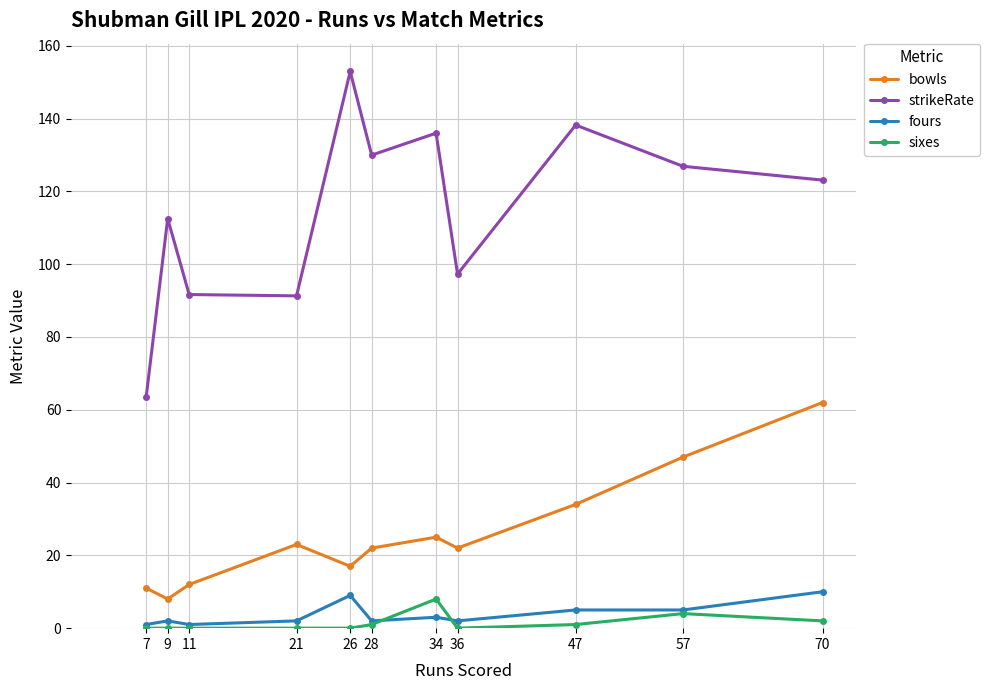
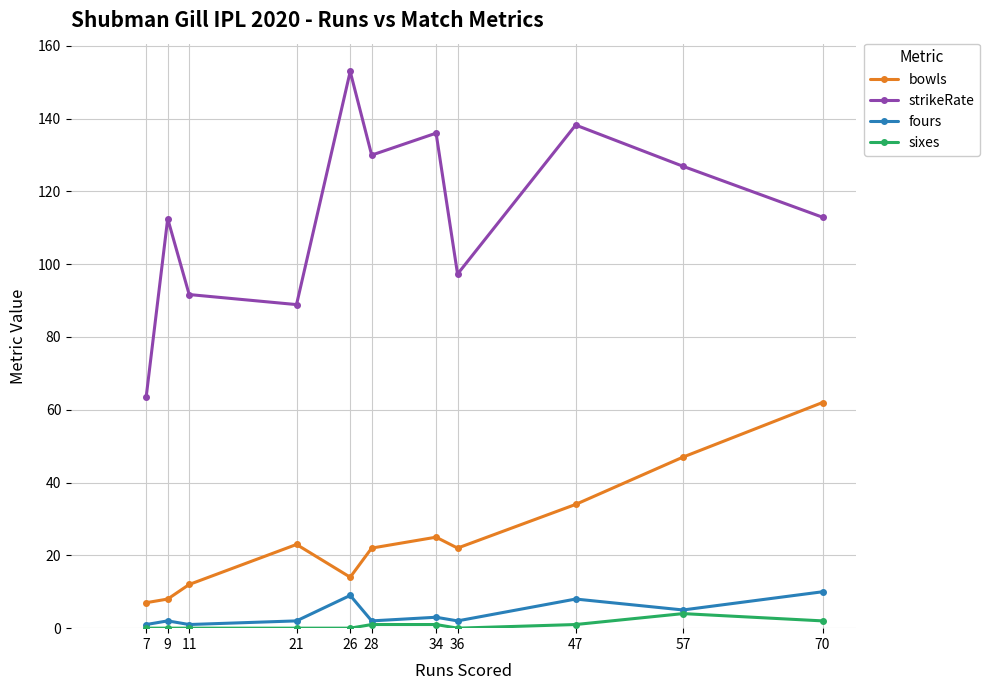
bowls, 7: 11 -> 7
strikeRate, 21: 91 -> 89
bowls, 26: 17 -> 14
sixes, 34: 8 -> 1
fours, 47: 5 -> 8
strikeRate, 70: 123 -> 113
